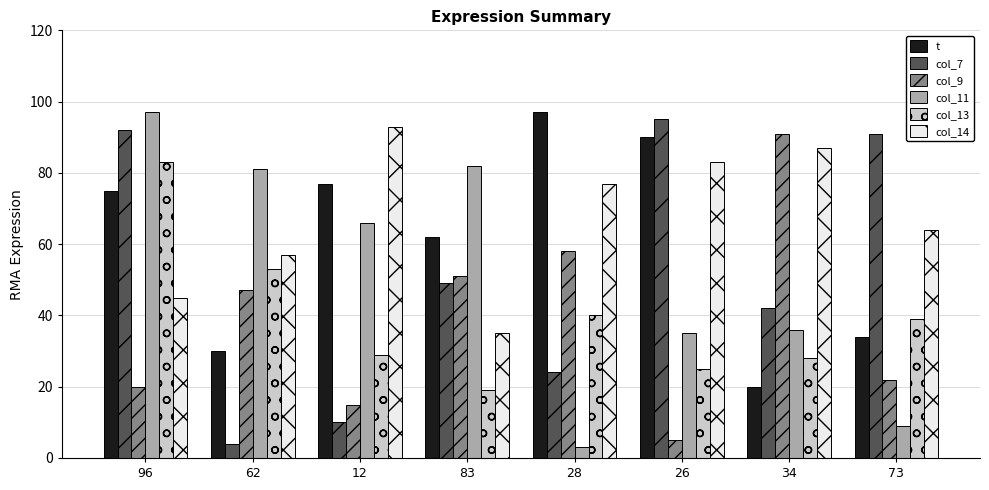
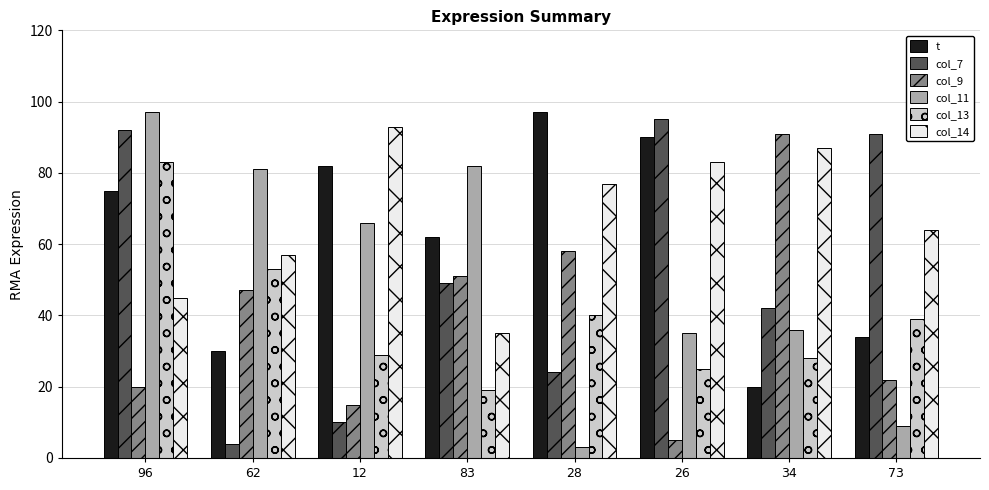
t, 12: 77 -> 82
